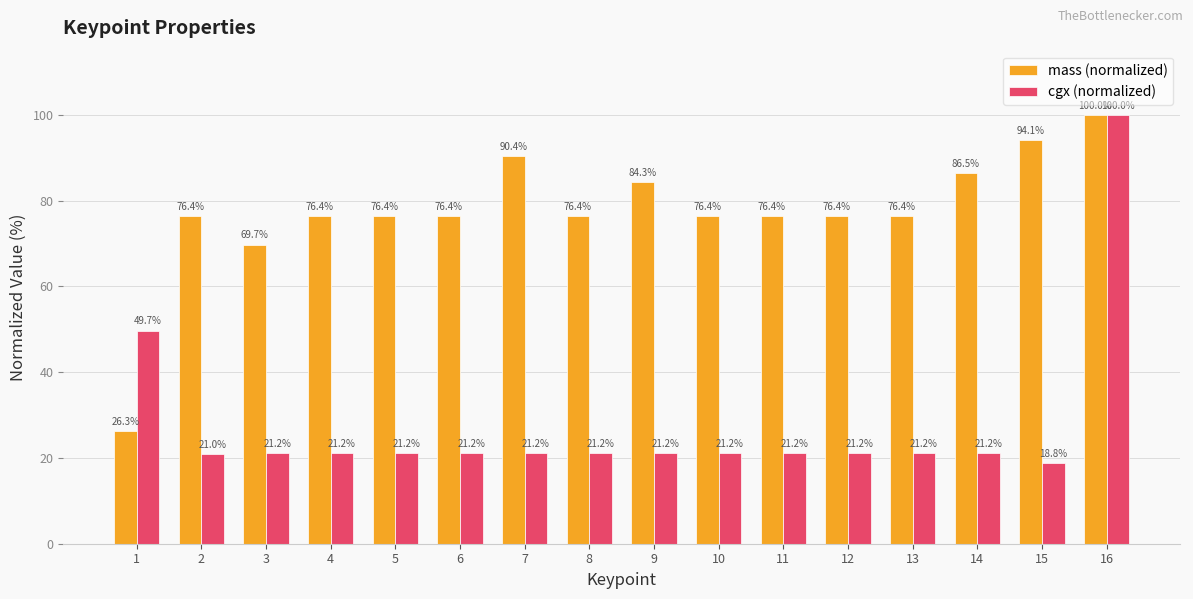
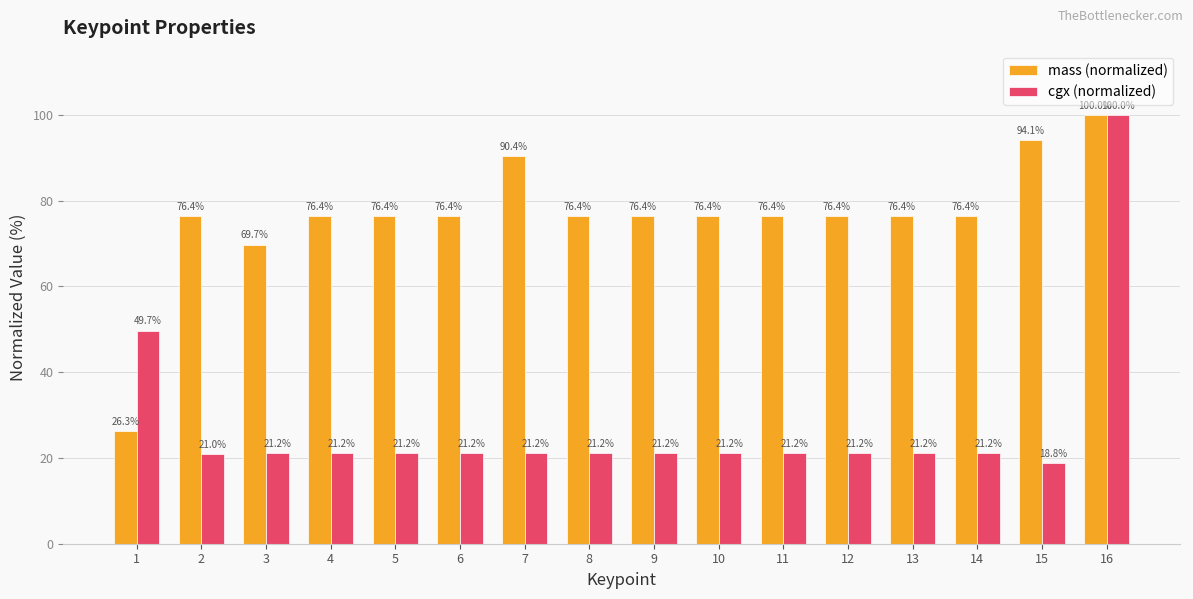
mass (normalized), 9: 84.3% -> 76.4%
mass (normalized), 14: 86.5% -> 76.4%
